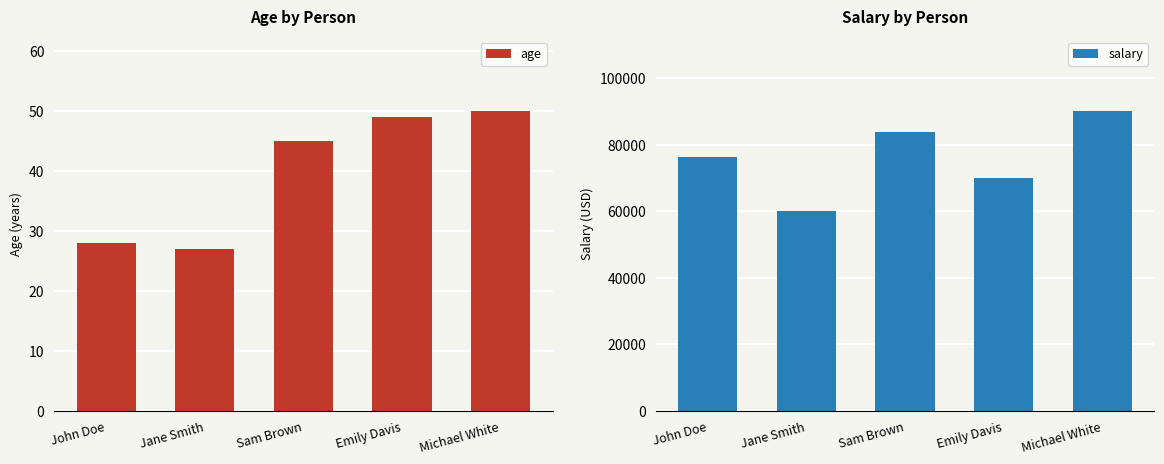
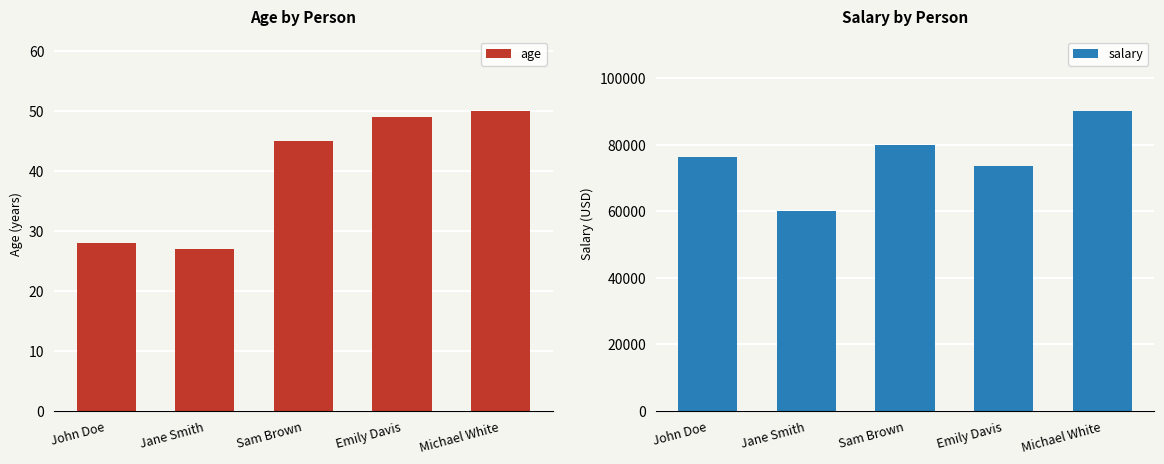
Salary by Person, Sam Brown: 84000 -> 80000
Salary by Person, Emily Davis: 70000 -> 73000
